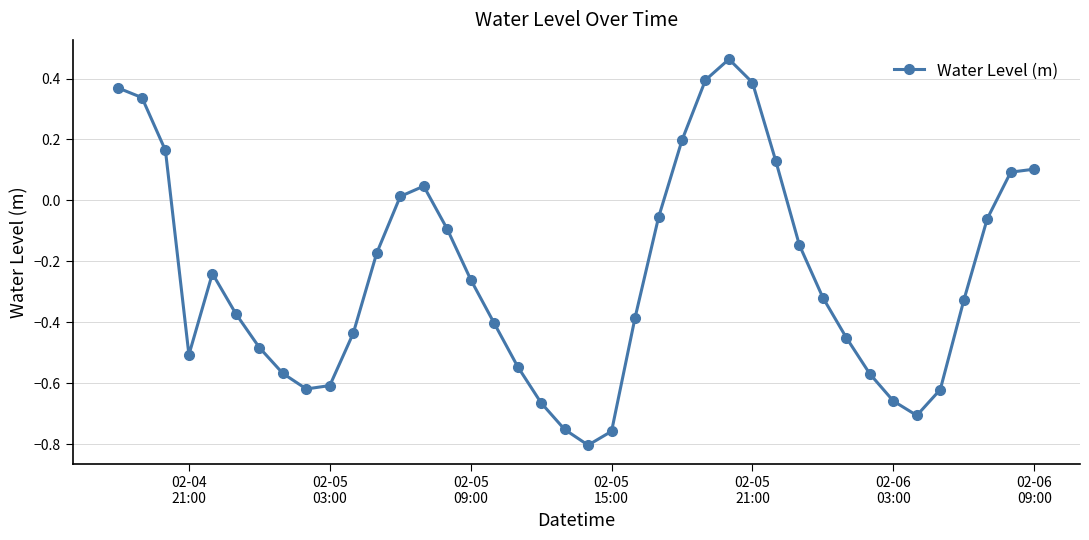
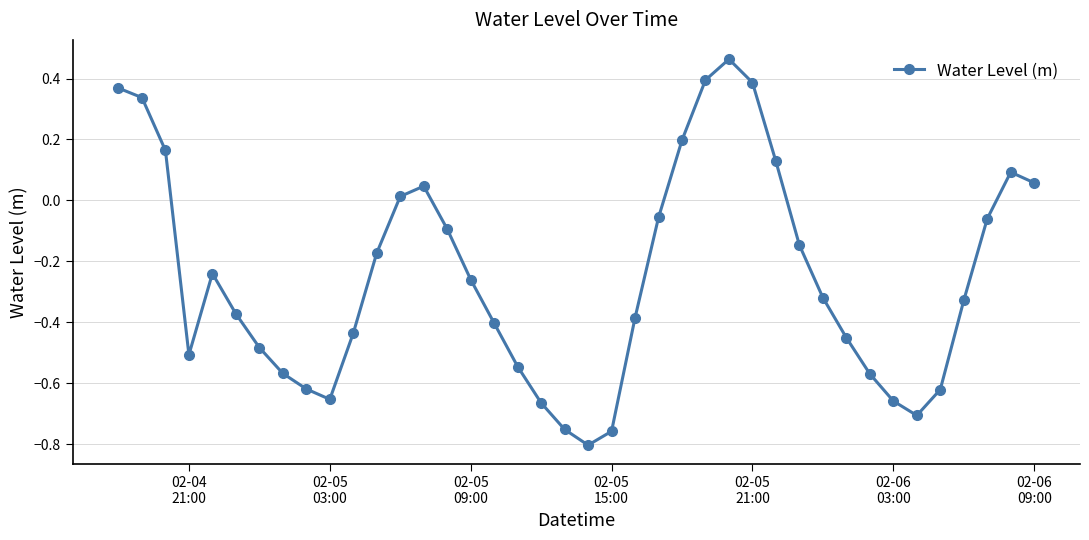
02-05 03:00: -0.61 -> -0.65
02-06 09:00: 0.10 -> 0.06
